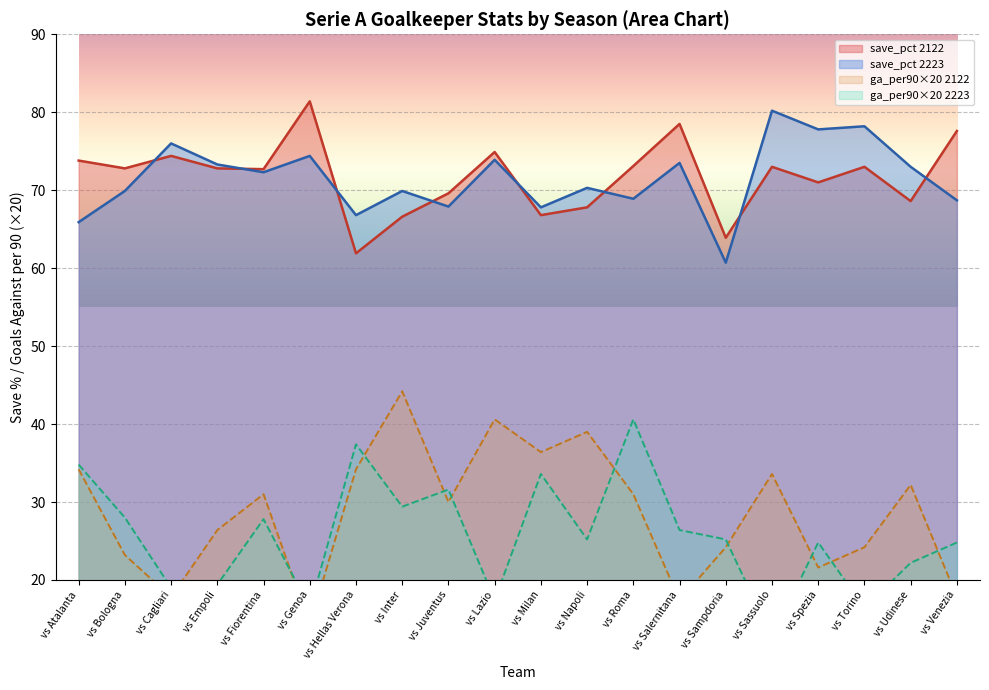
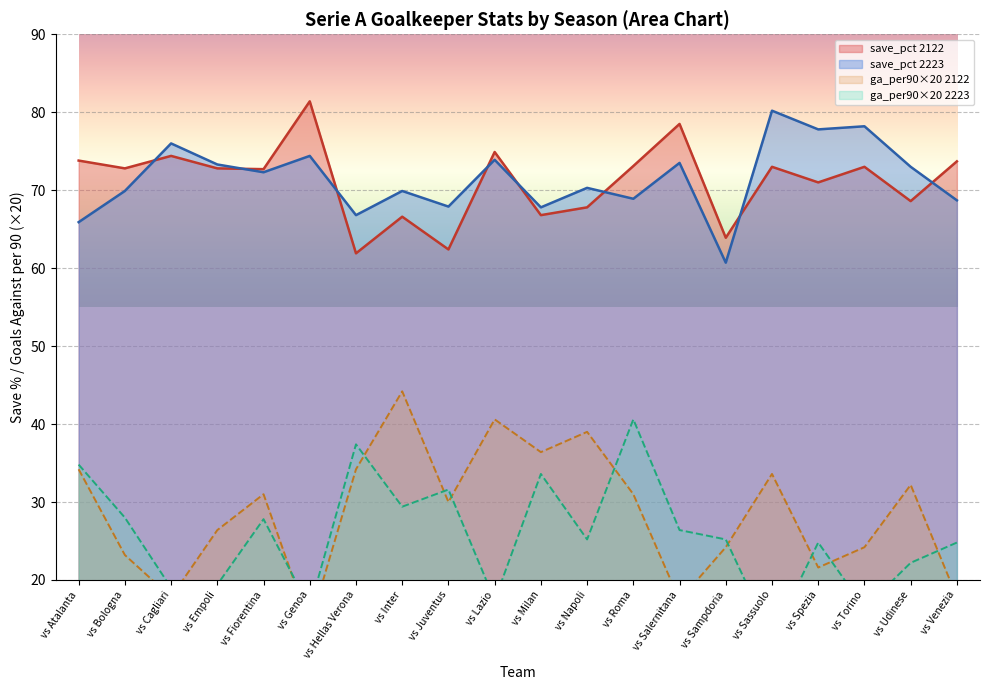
save_pct 2122, vs Juventus: 70 -> 62
save_pct 2122, vs Venezia: 78 -> 74
